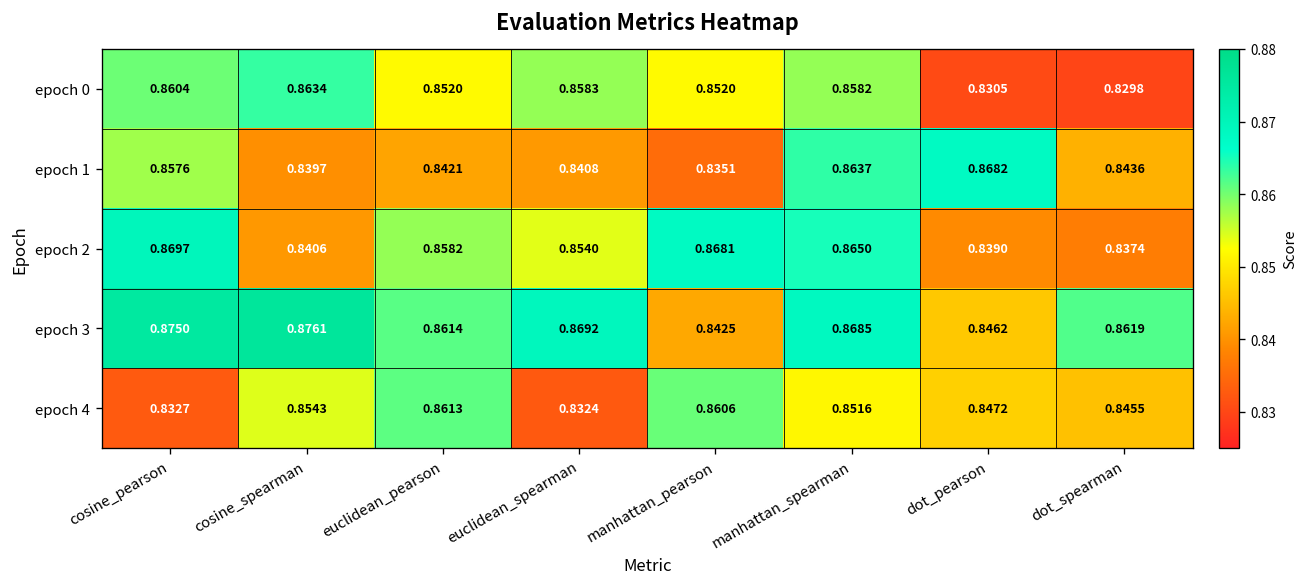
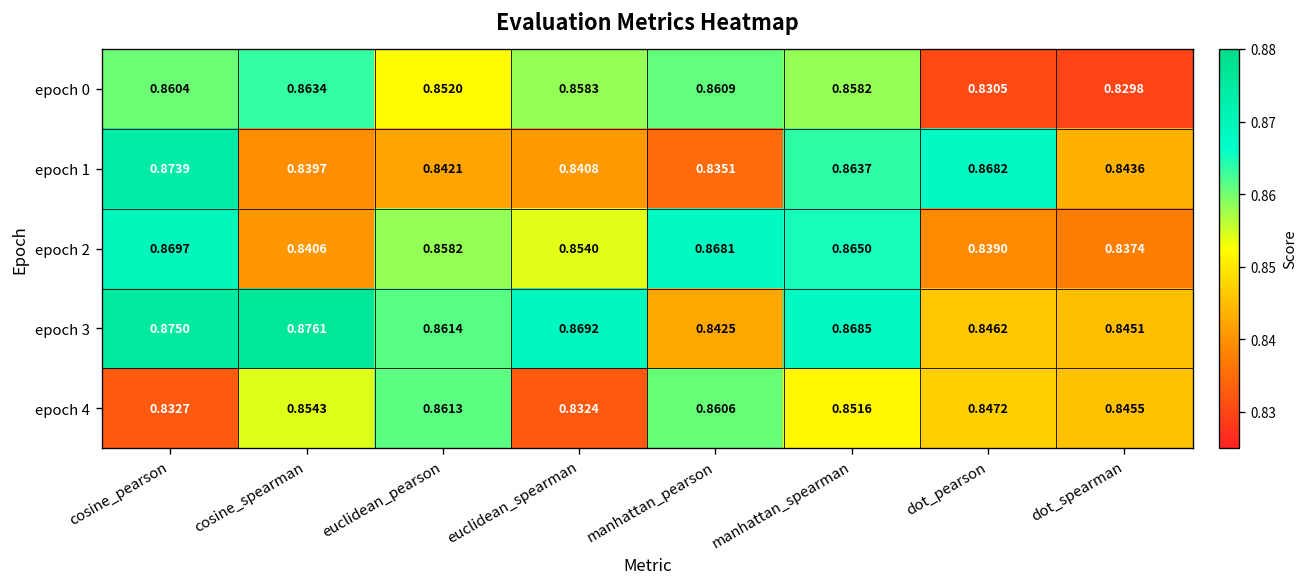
epoch 0, manhattan_pearson: 0.8520 -> 0.8609
epoch 1, cosine_pearson: 0.8576 -> 0.8739
epoch 3, dot_spearman: 0.8619 -> 0.8451
